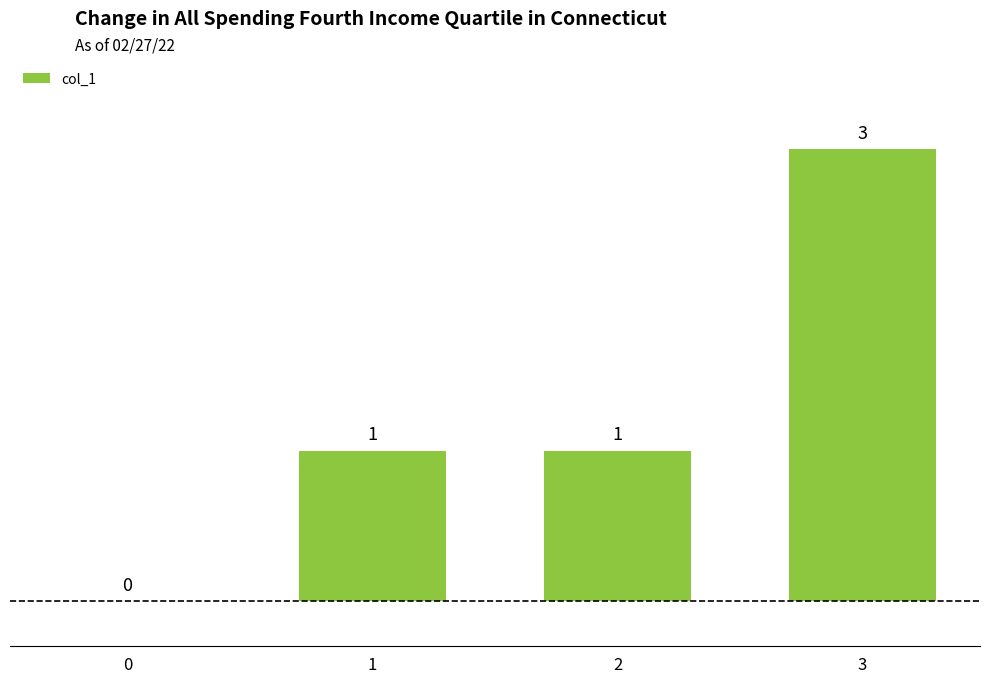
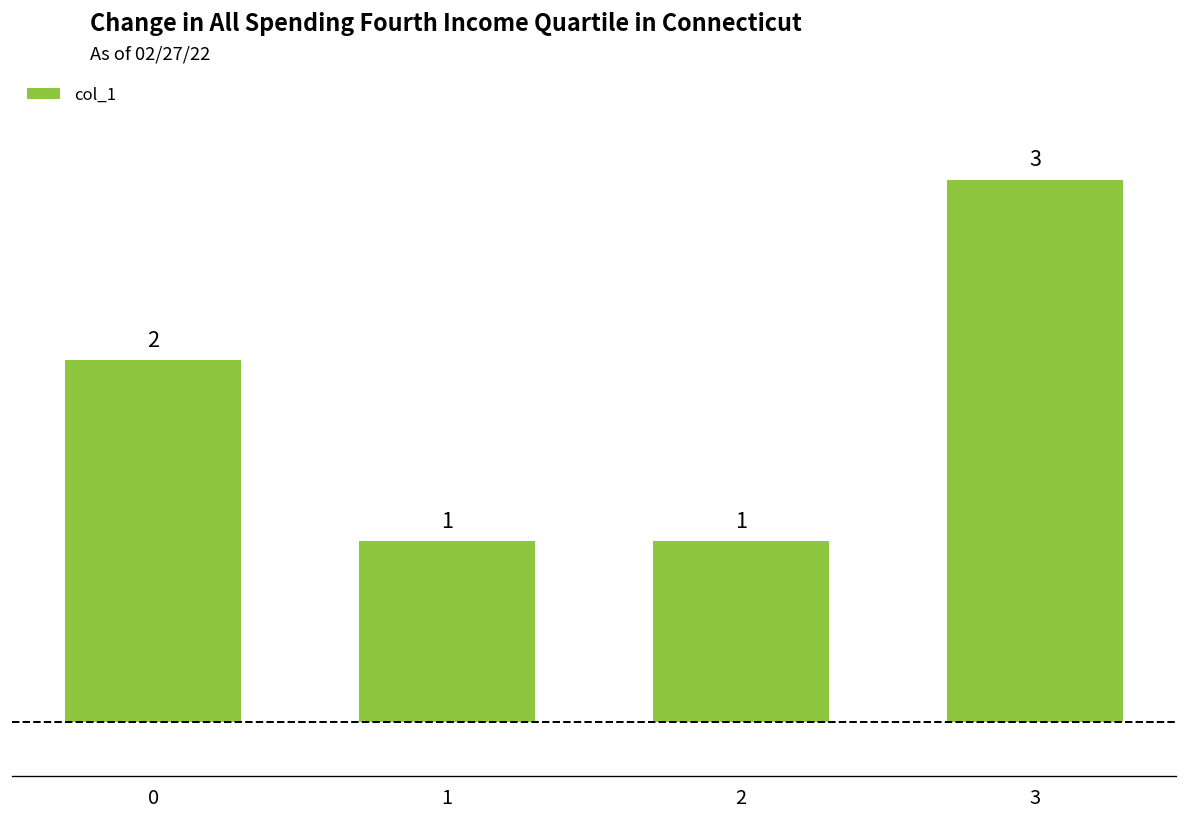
0: 0 -> 2
